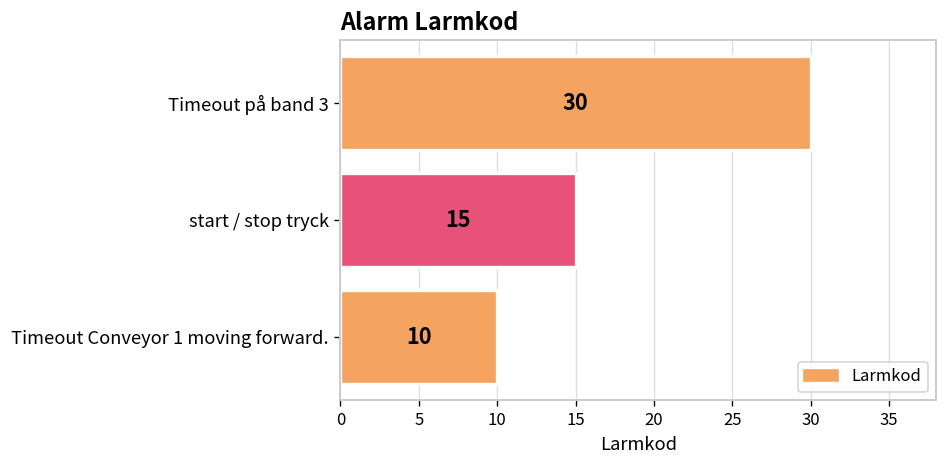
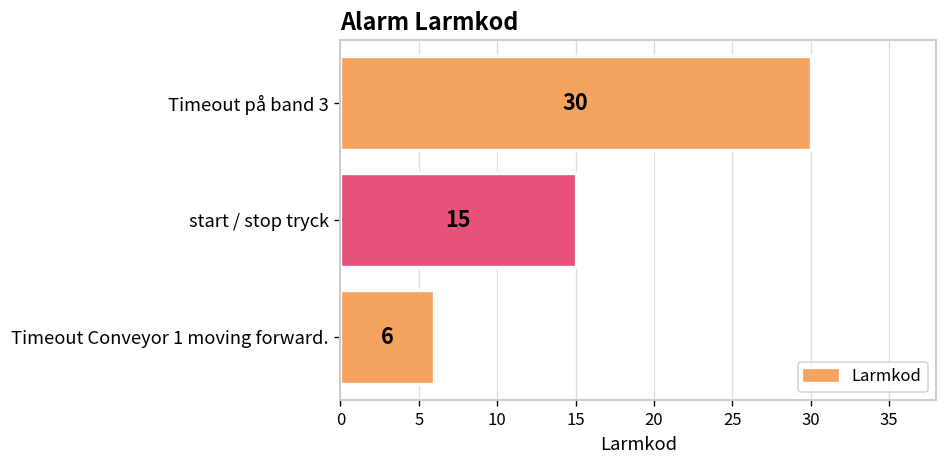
Timeout Conveyor 1 moving forward.: 10 -> 6
